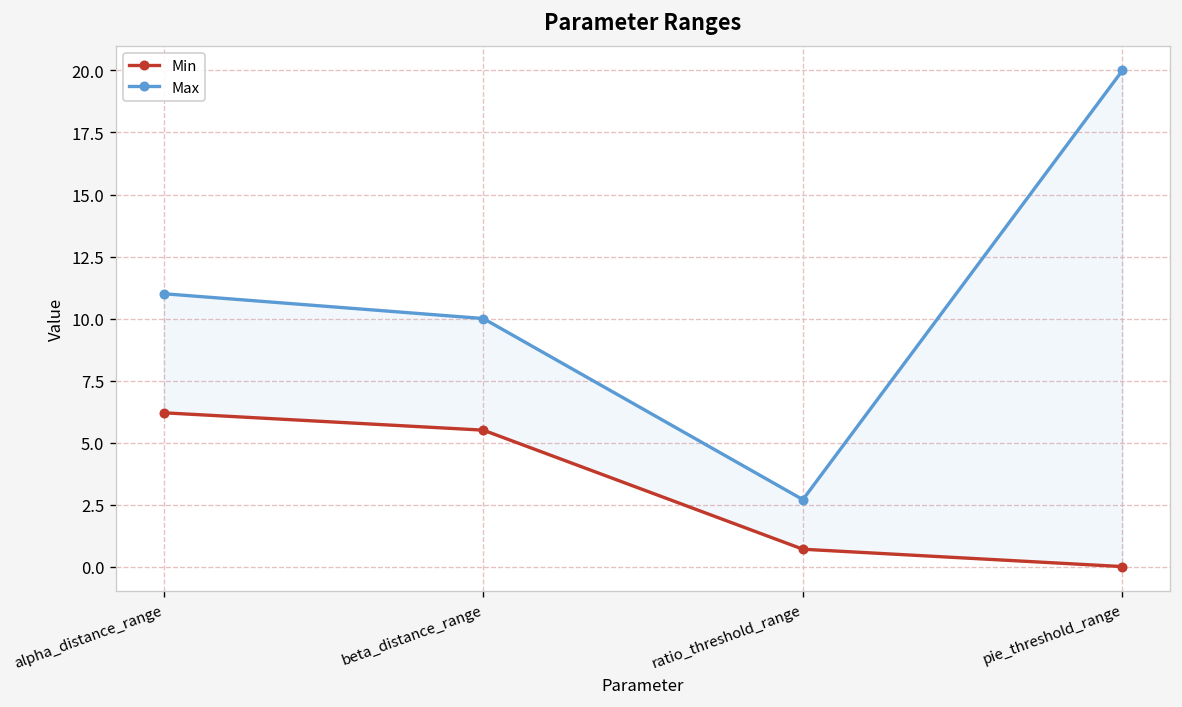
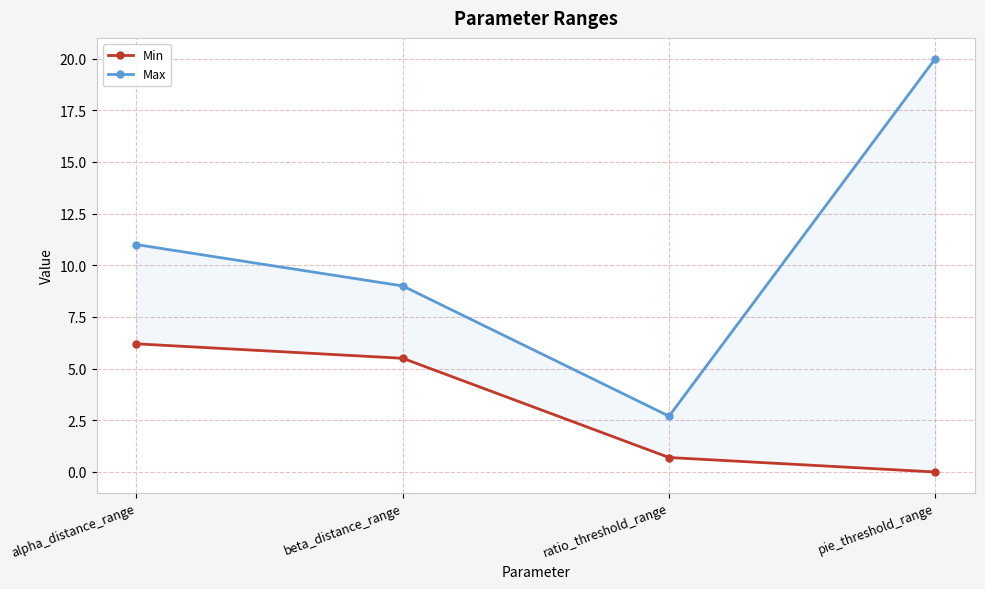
Max, beta_distance_range: 10 -> 9
